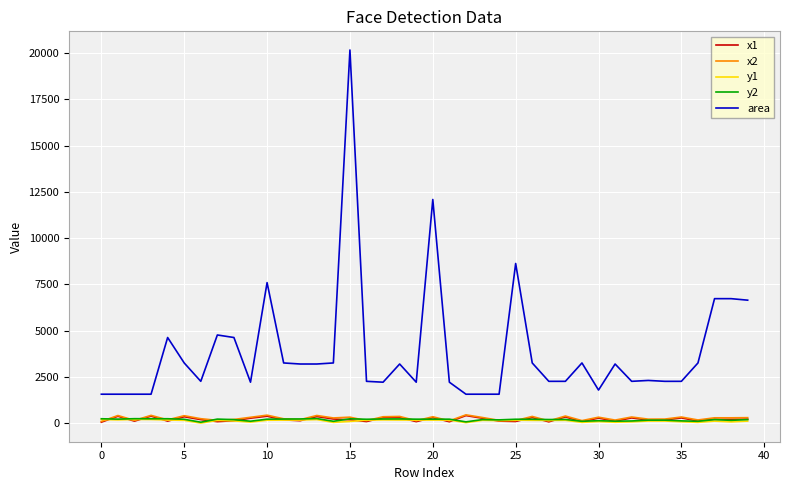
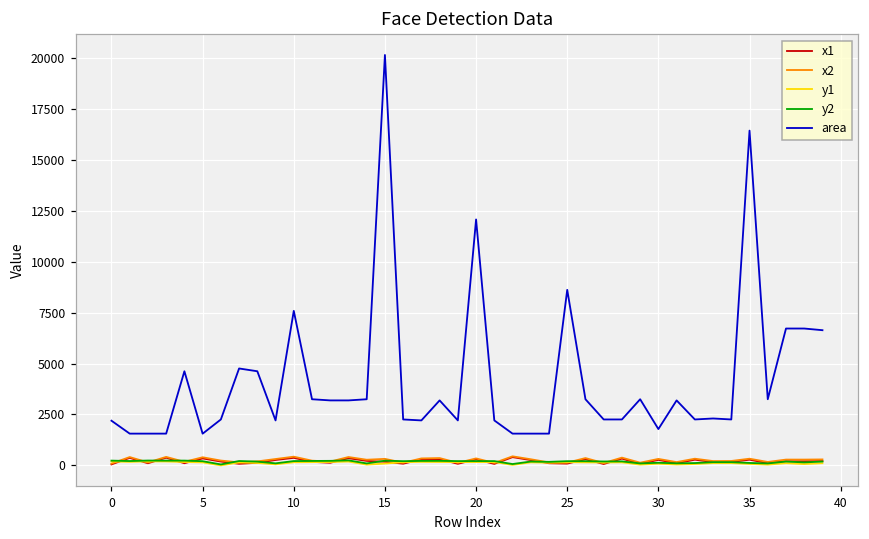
area, 0: 1600 -> 2200
area, 5: 3200 -> 1600
area, 35: 2300 -> 16400
